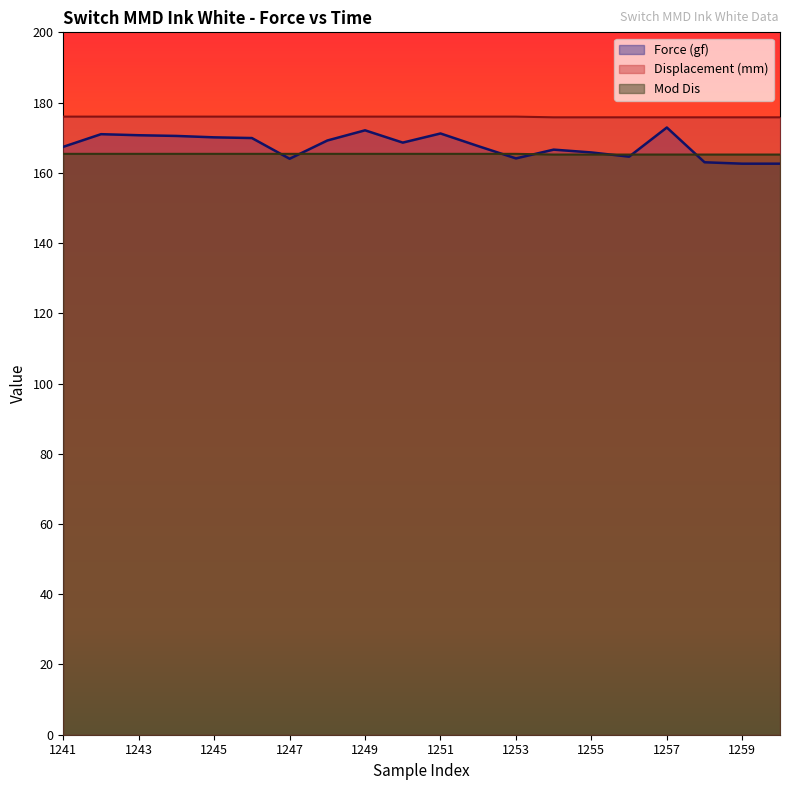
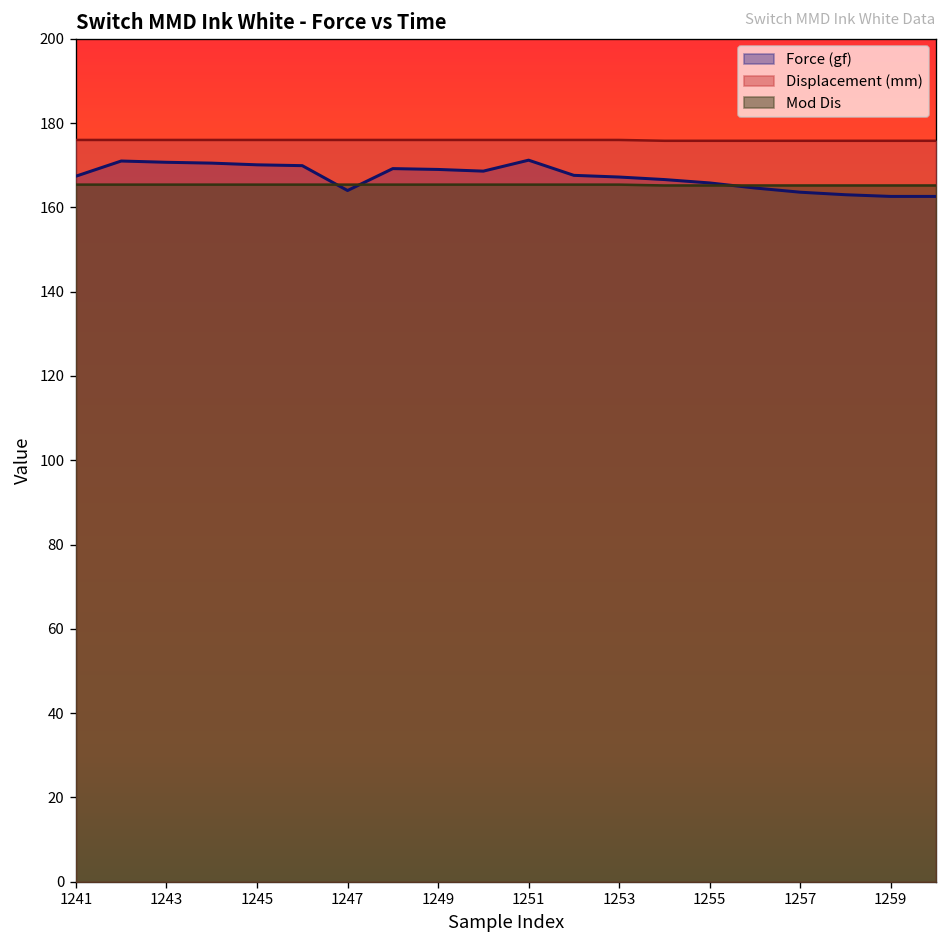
Force (gf), 1249: 172 -> 169
Force (gf), 1253: 164 -> 167
Force (gf), 1257: 173 -> 164
